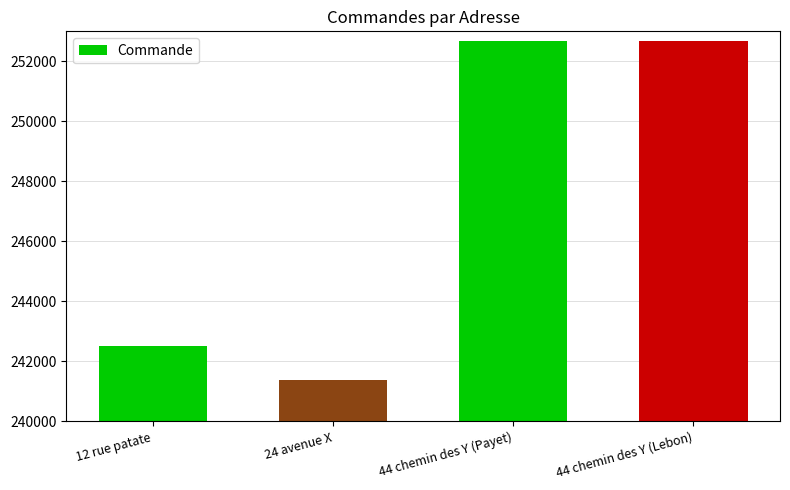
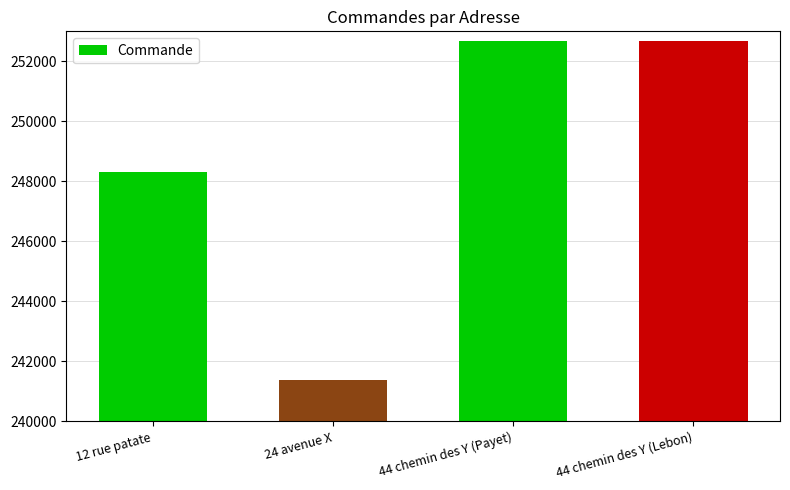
12 rue patate: 242500 -> 248300
